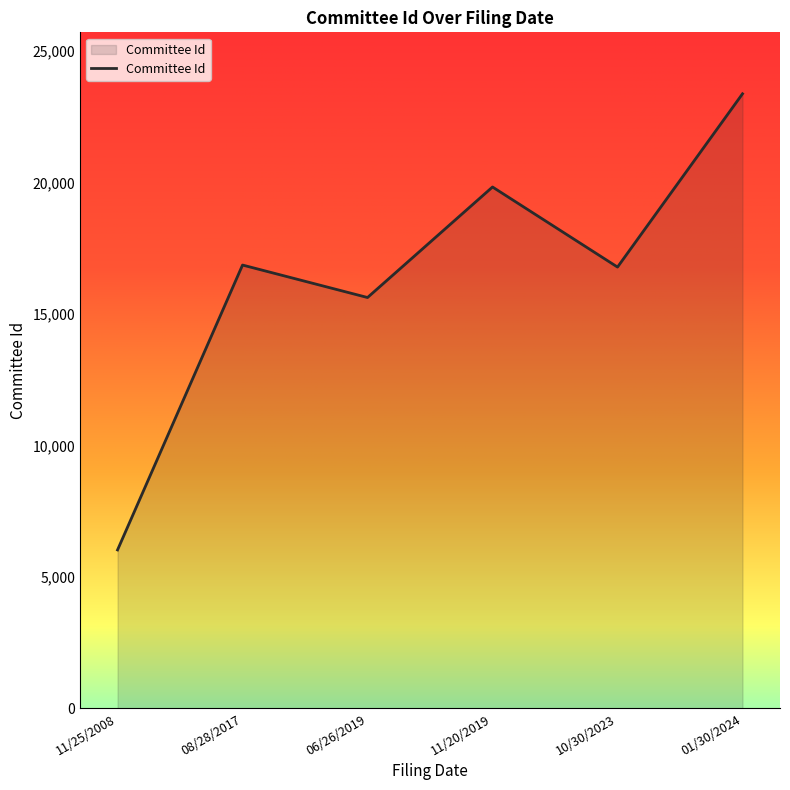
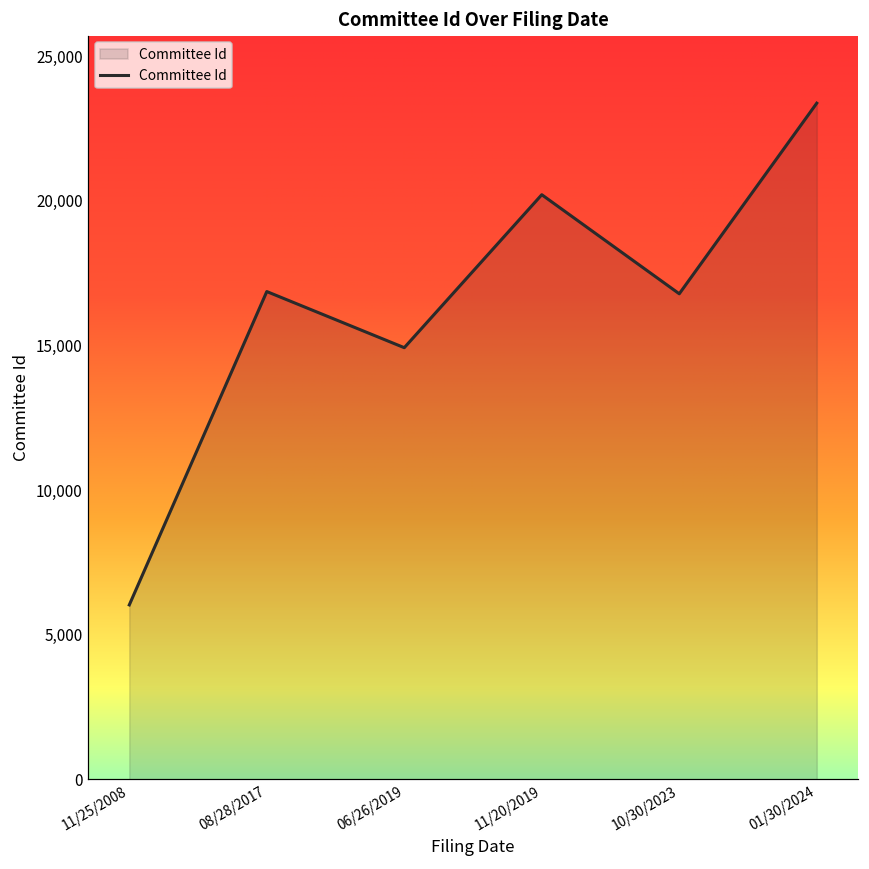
06/26/2019: 15,600 -> 14,900
11/20/2019: 19,800 -> 20,200
